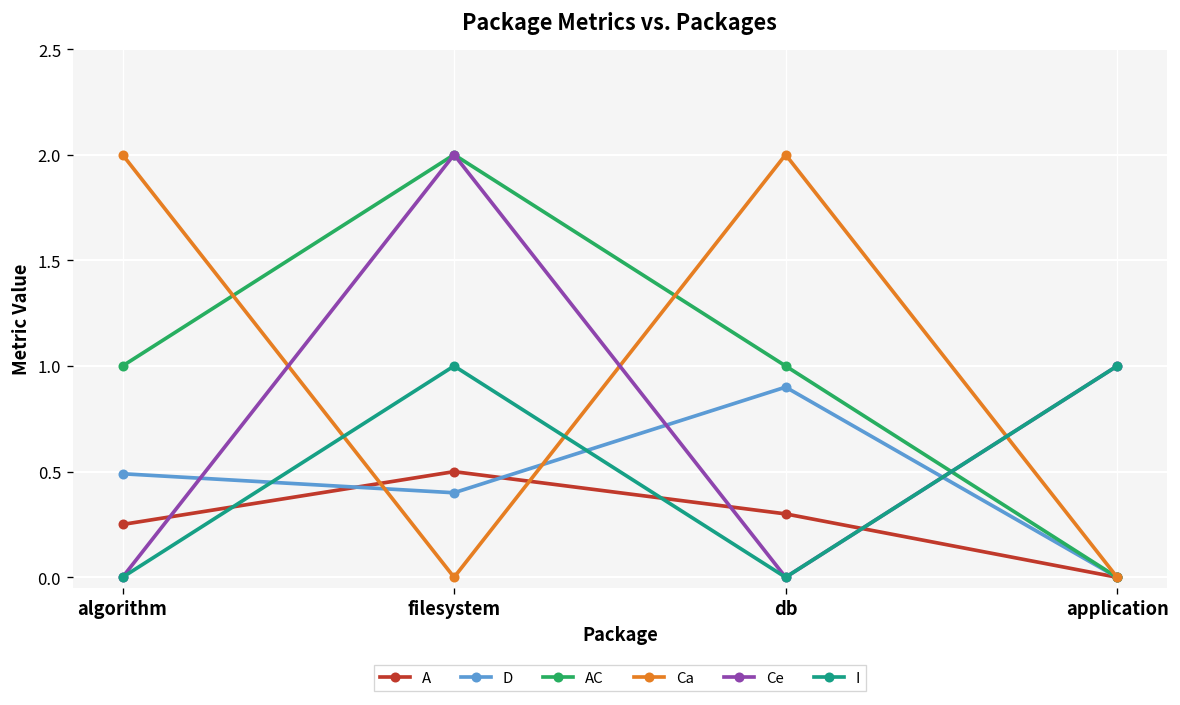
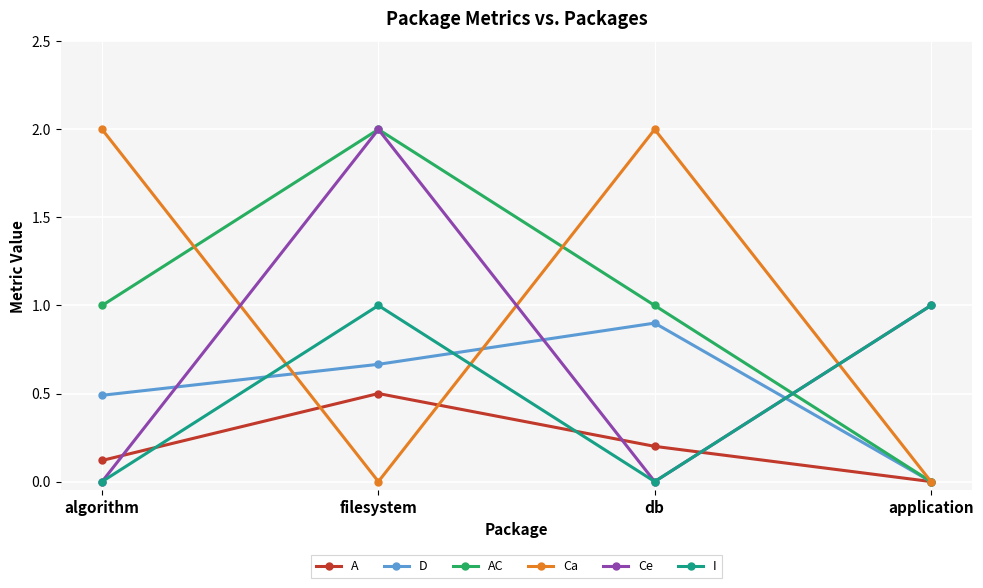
A, algorithm: 0.25 -> 0.12
D, filesystem: 0.40 -> 0.67
A, db: 0.3 -> 0.2
